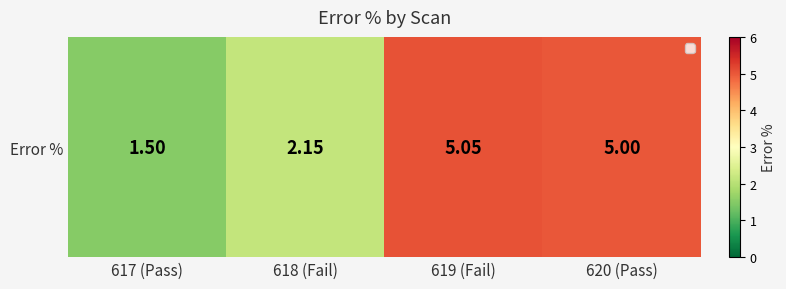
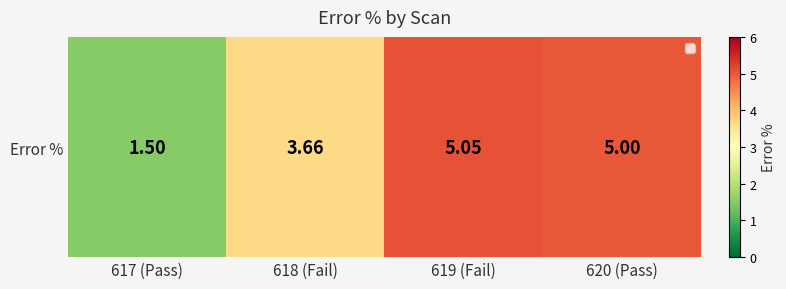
Error %, 618 (Fail): 2.15 -> 3.66
